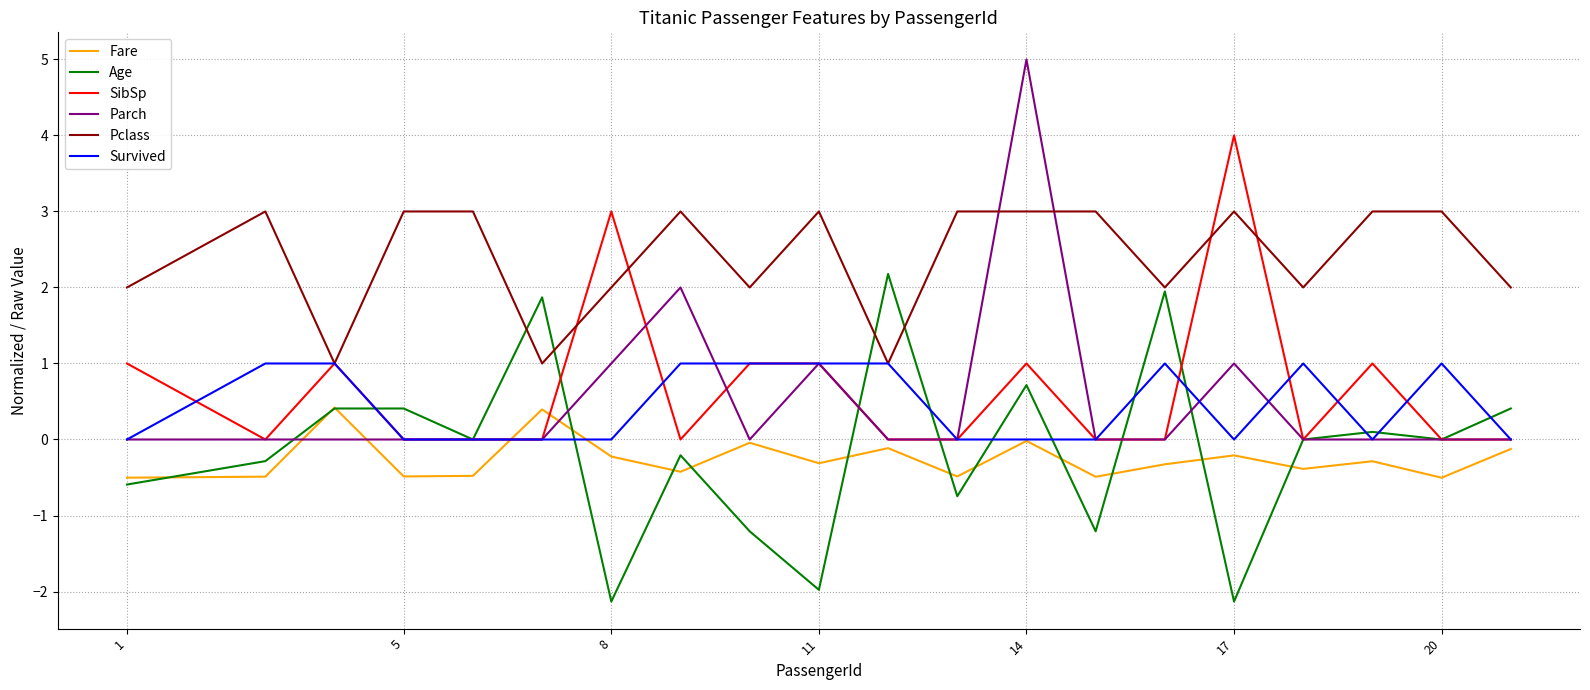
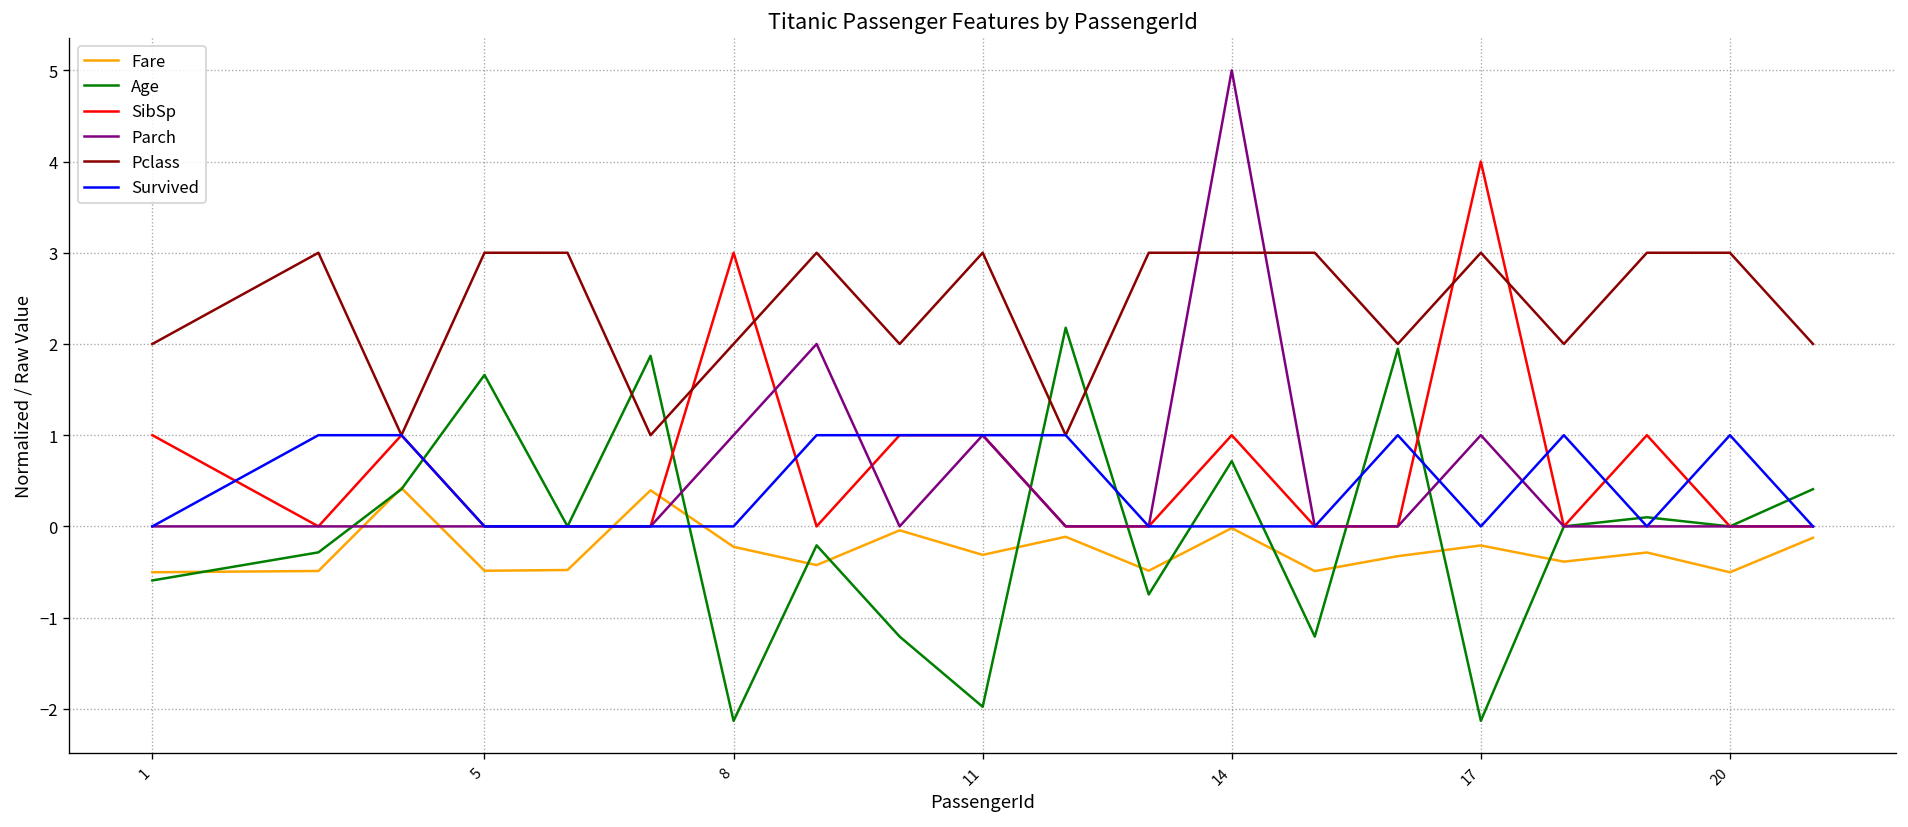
Age, 5: 0.4 -> 1.7
